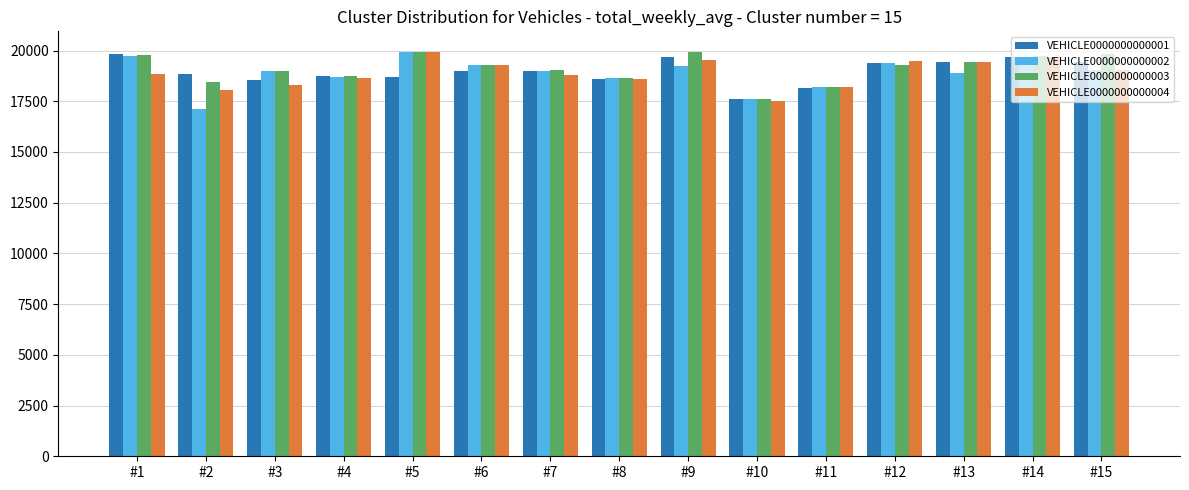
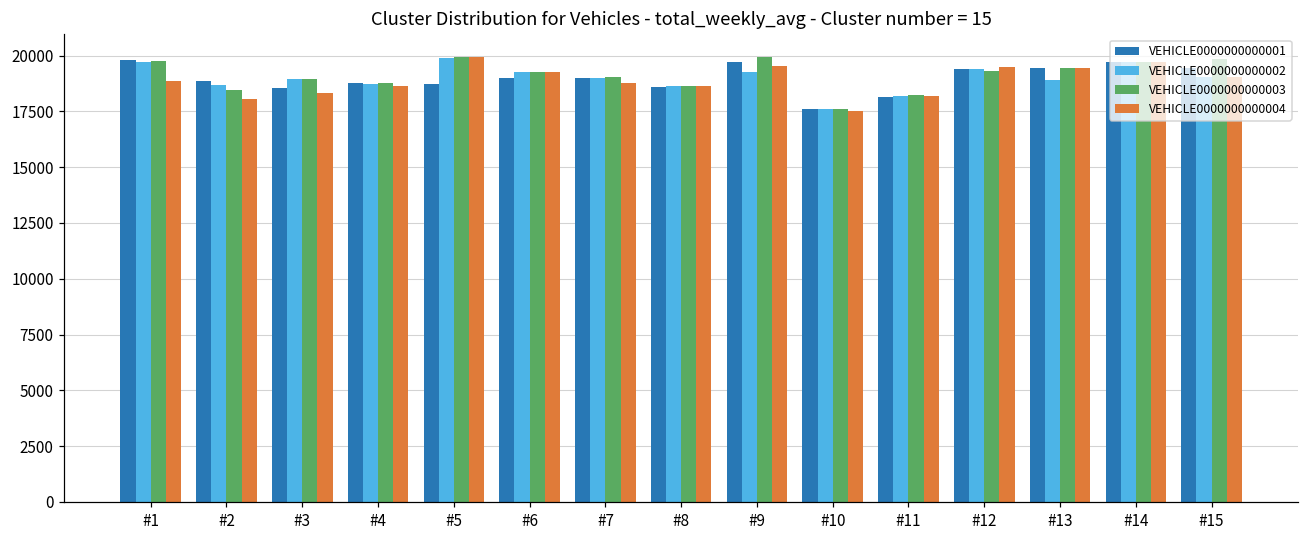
VEHICLE0000000000002, #2: 17100 -> 18700
